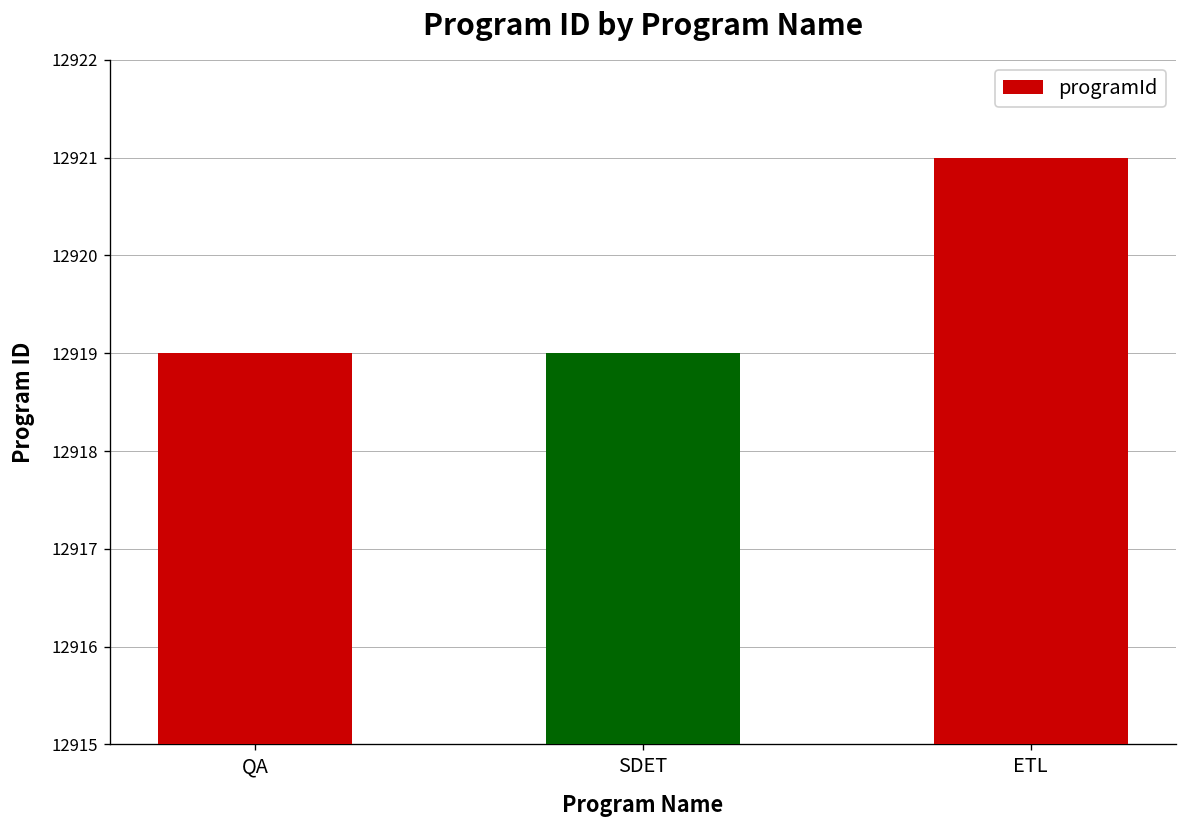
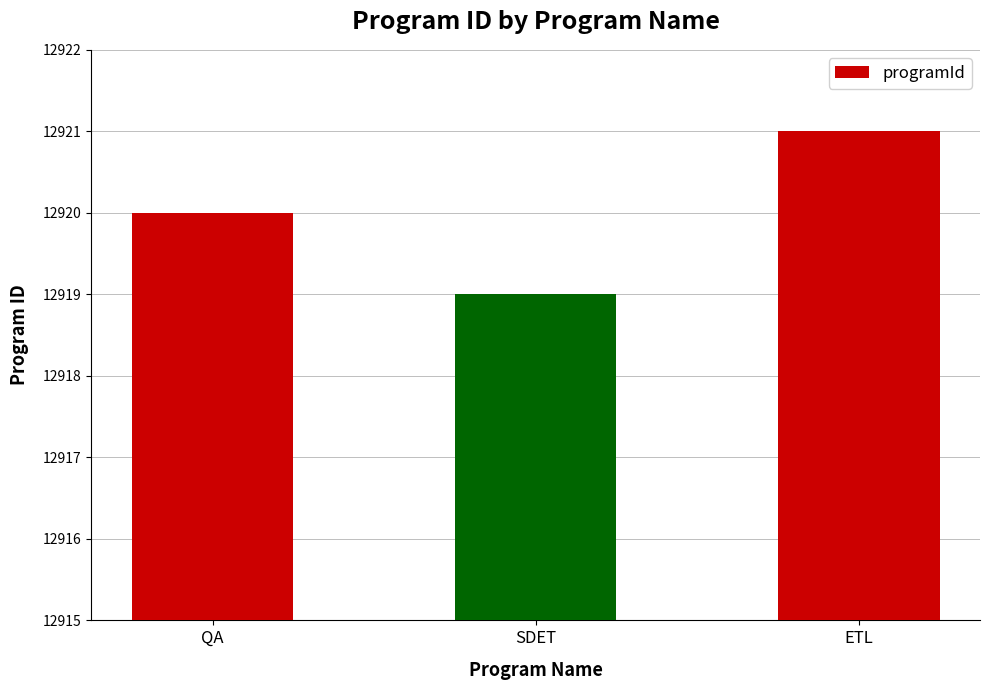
QA: 12919 -> 12920
